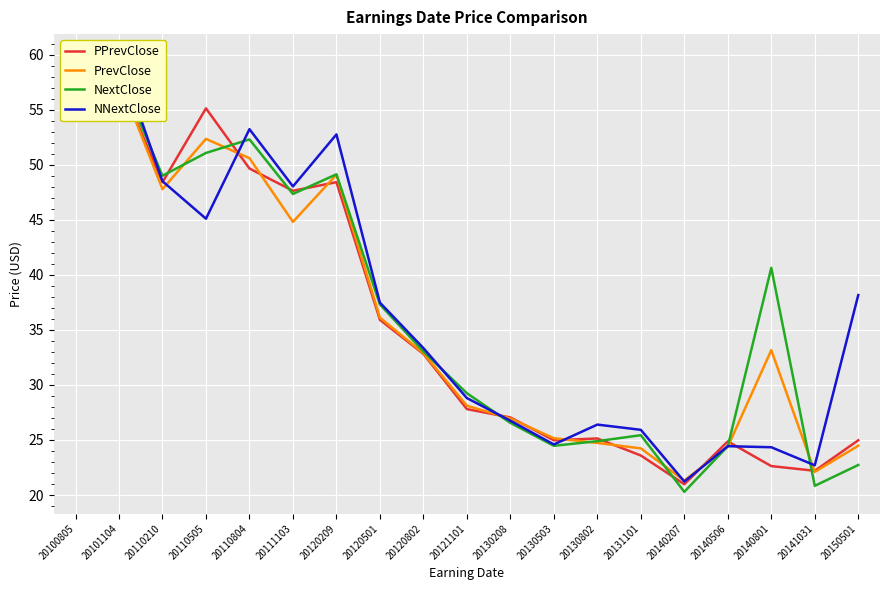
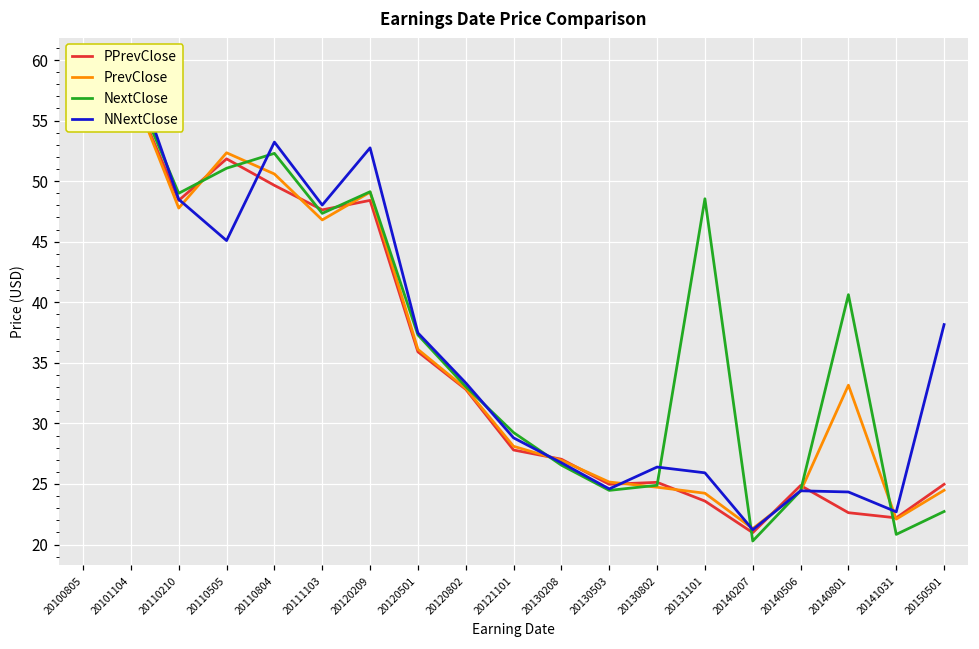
PPrevClose, 20110505: 55.1 -> 51.8
PrevClose, 20111103: 44.8 -> 46.8
NextClose, 20131101: 25.4 -> 48.5
